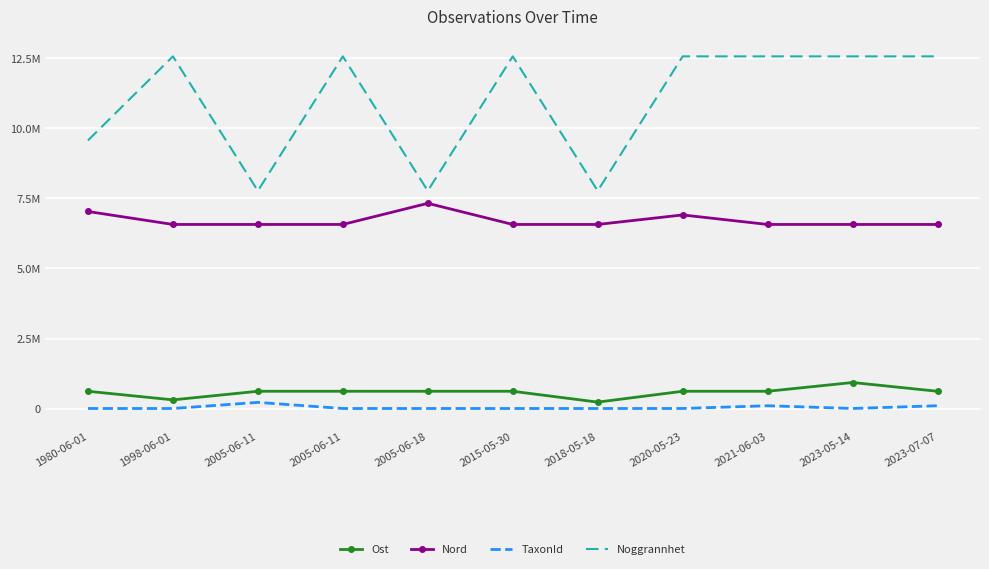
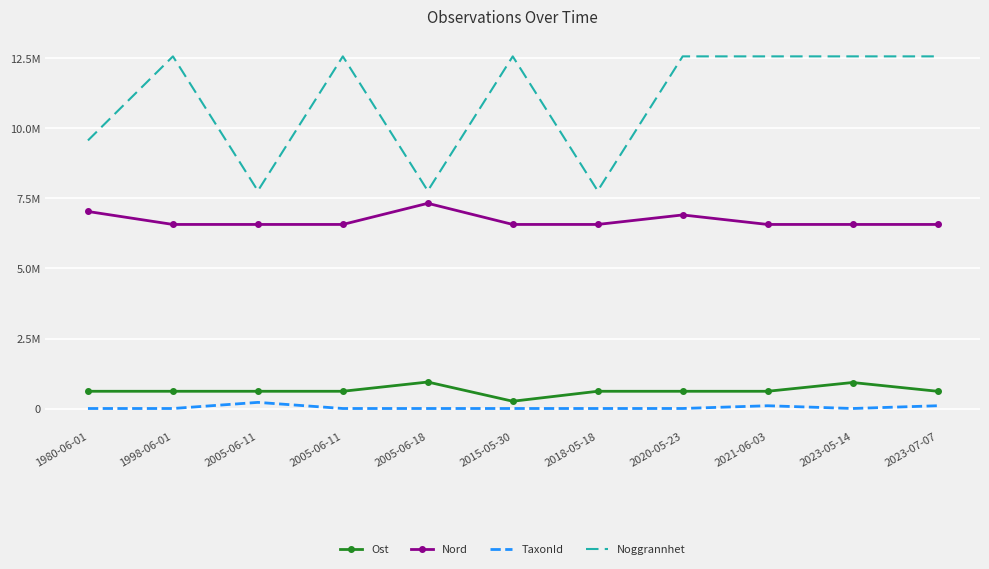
Ost, 1998-06-01: 300000 -> 600000
Ost, 2005-06-18: 600000 -> 900000
Ost, 2015-05-30: 600000 -> 300000
Ost, 2018-05-18: 200000 -> 600000
